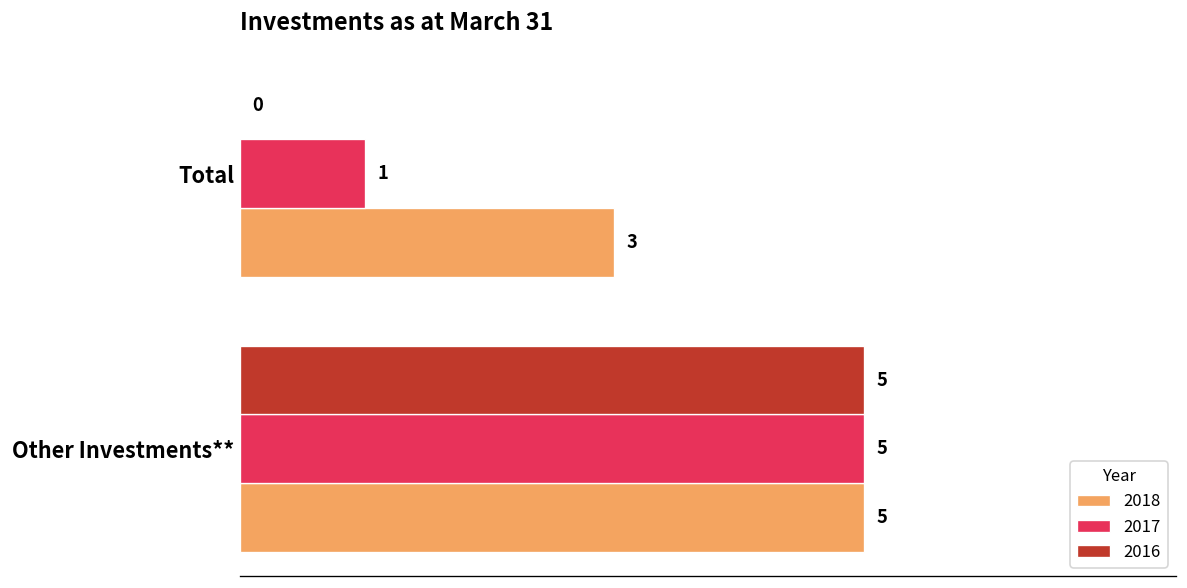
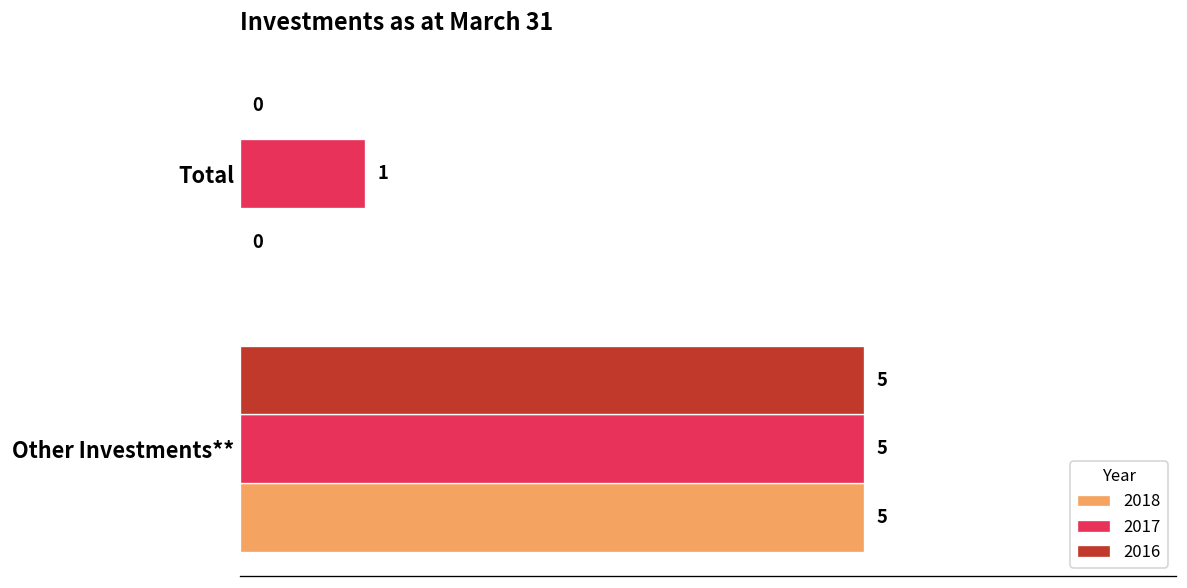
2018, Total: 3 -> 0
